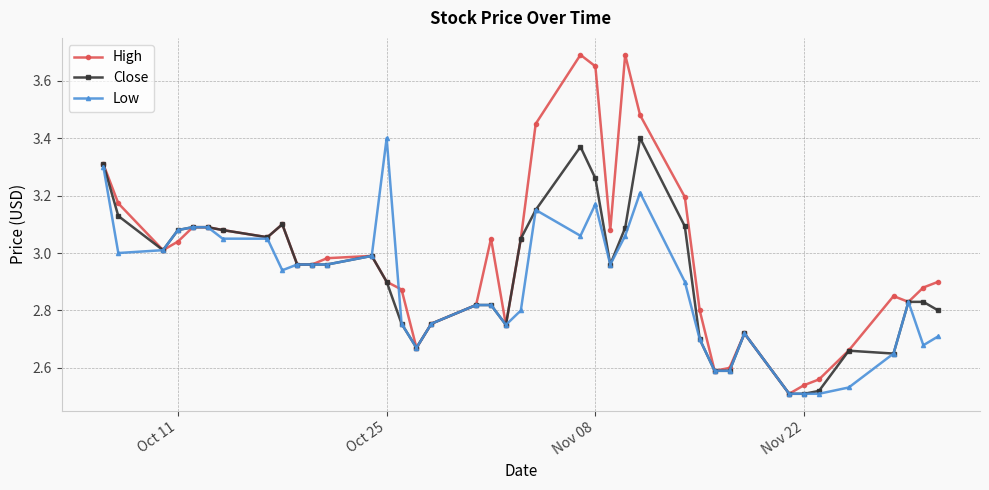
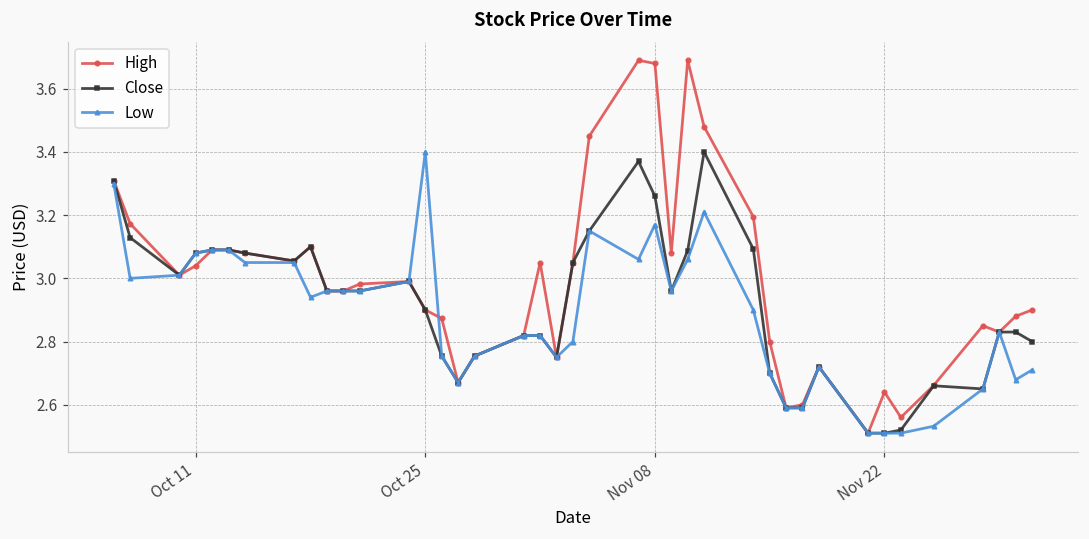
High, Nov 08: 3.65 -> 3.68
High, Nov 22: 2.54 -> 2.64
